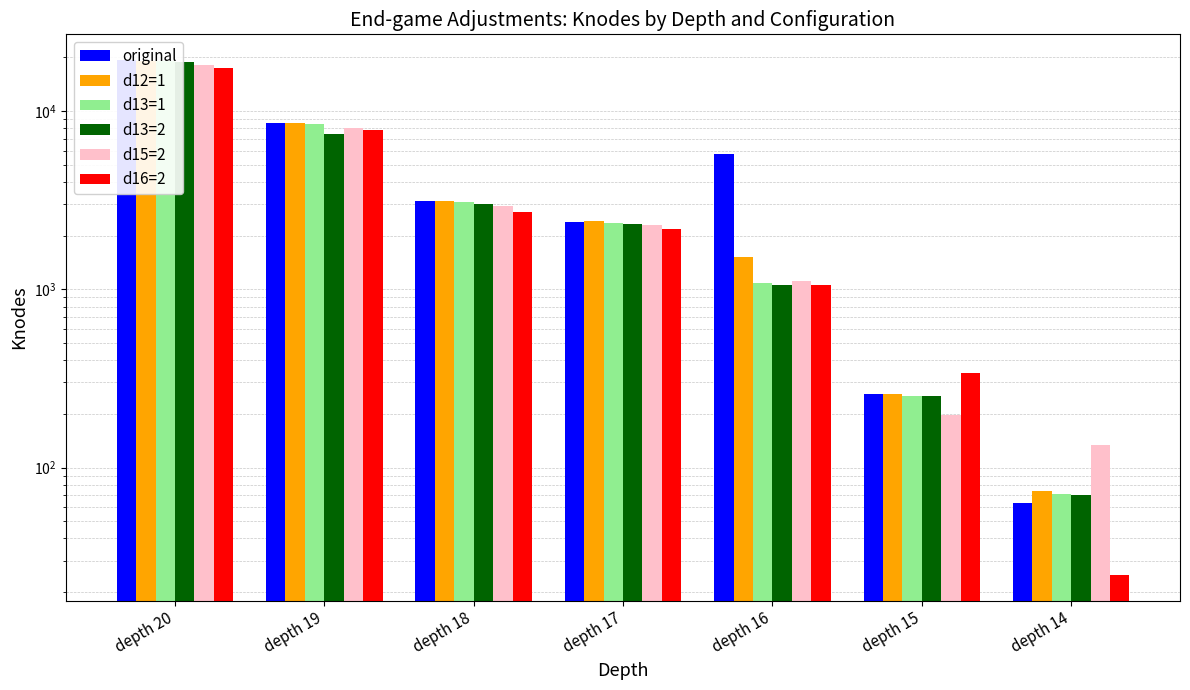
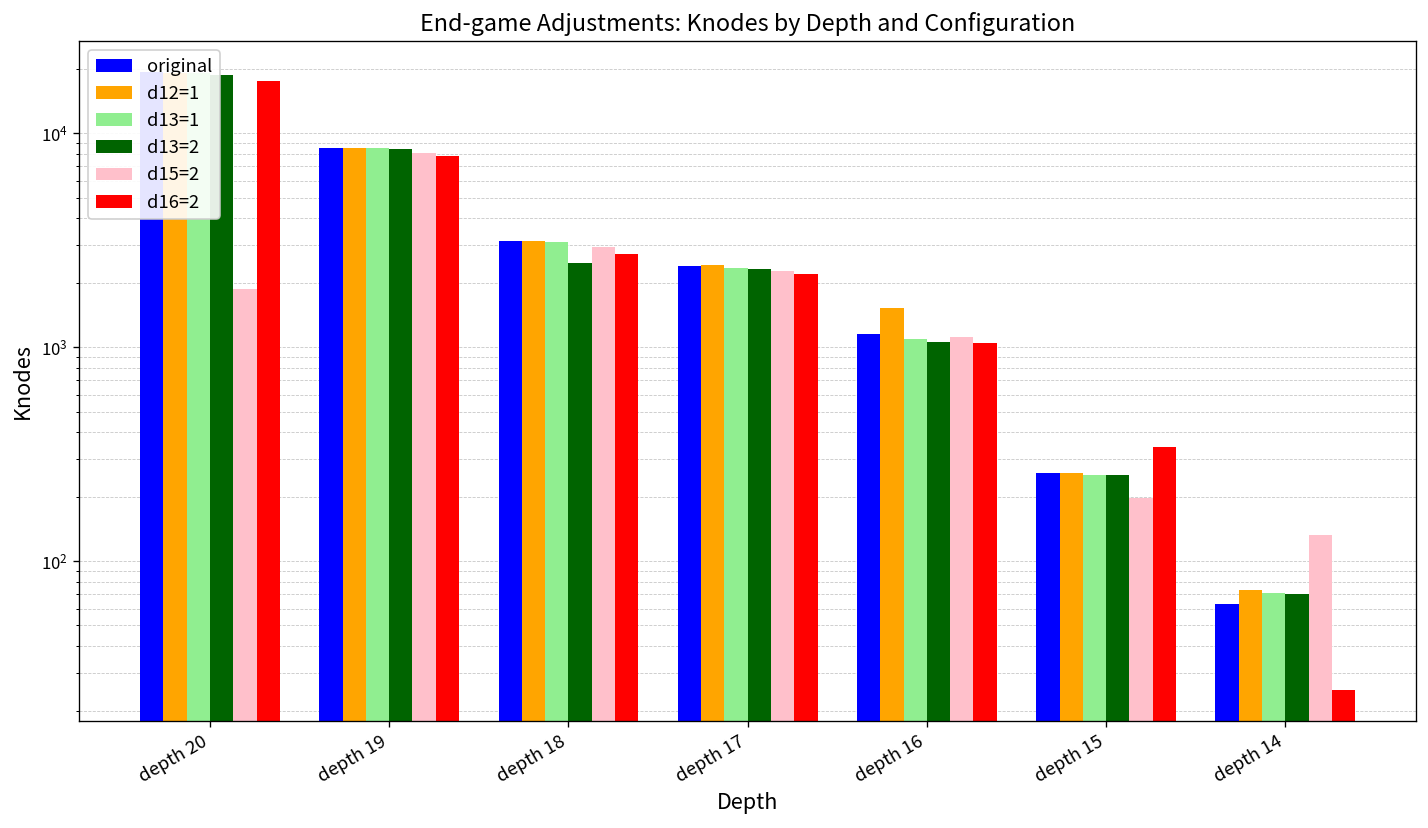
d15=2, depth 20: 18000 -> 1900
d13=2, depth 19: 7400 -> 8000
d13=2, depth 18: 3000 -> 2500
original, depth 16: 5700 -> 1200
